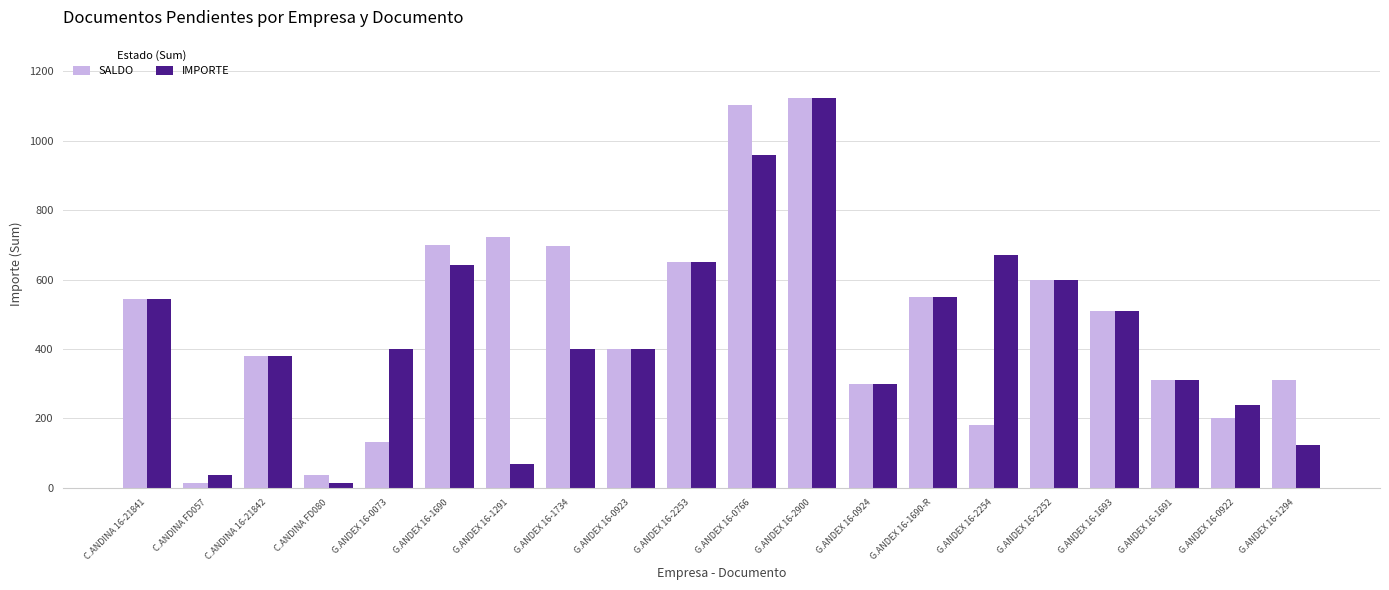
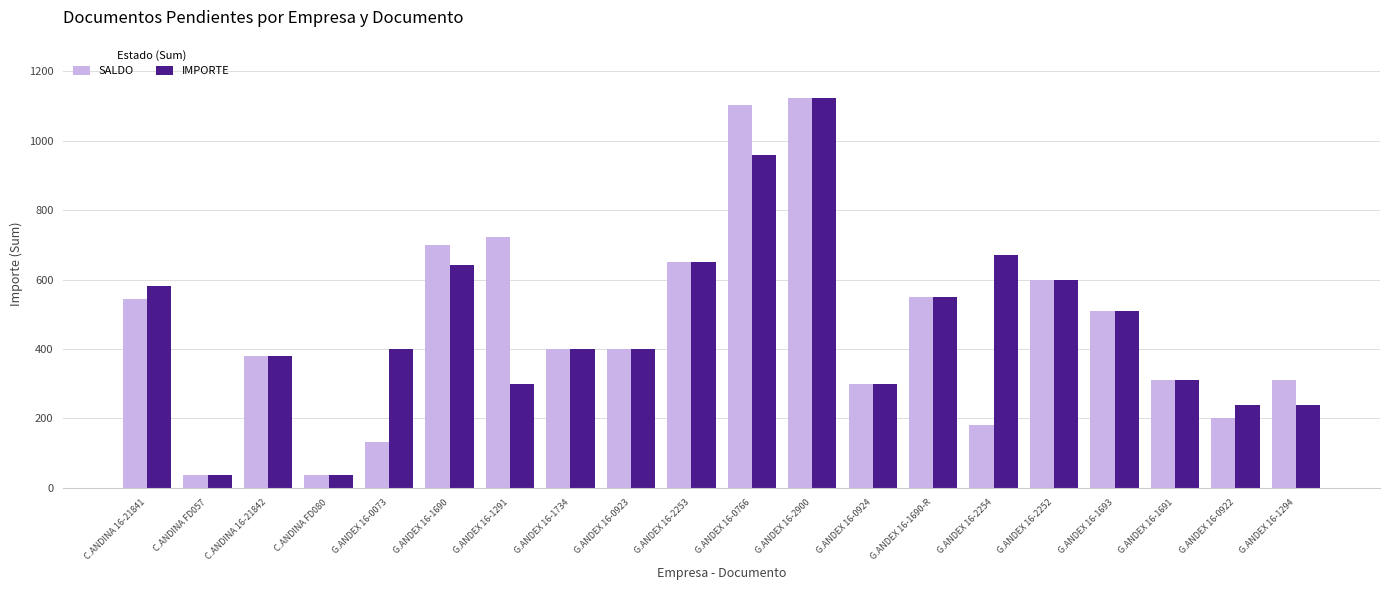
IMPORTE, C.ANDINA 16-21841: 540 -> 580
SALDO, C.ANDINA FD057: 10 -> 40
IMPORTE, C.ANDINA FD080: 10 -> 40
IMPORTE, G.ANDEX 16-1291: 70 -> 300
SALDO, G.ANDEX 16-1734: 700 -> 400
IMPORTE, G.ANDEX 16-1294: 120 -> 240
